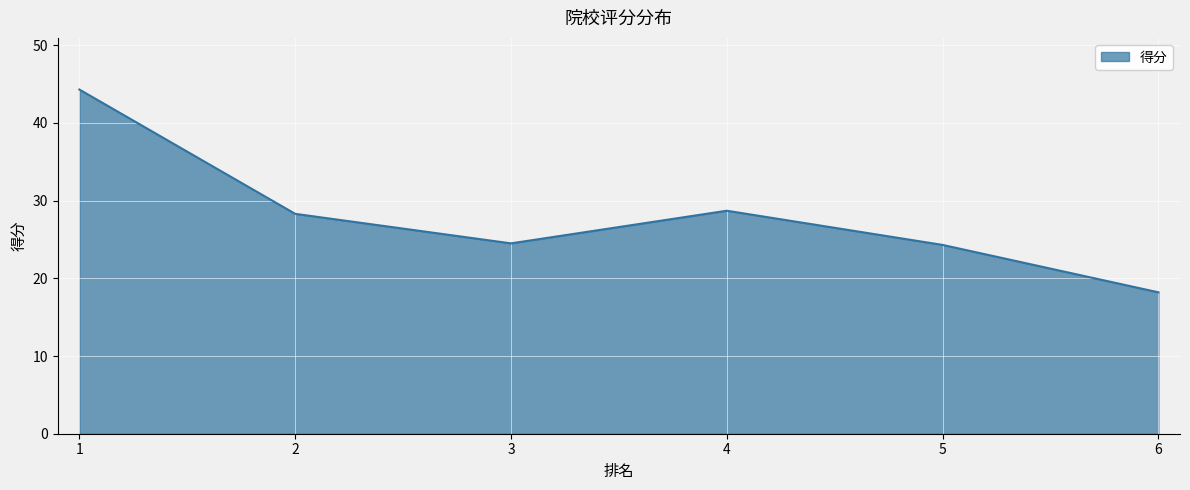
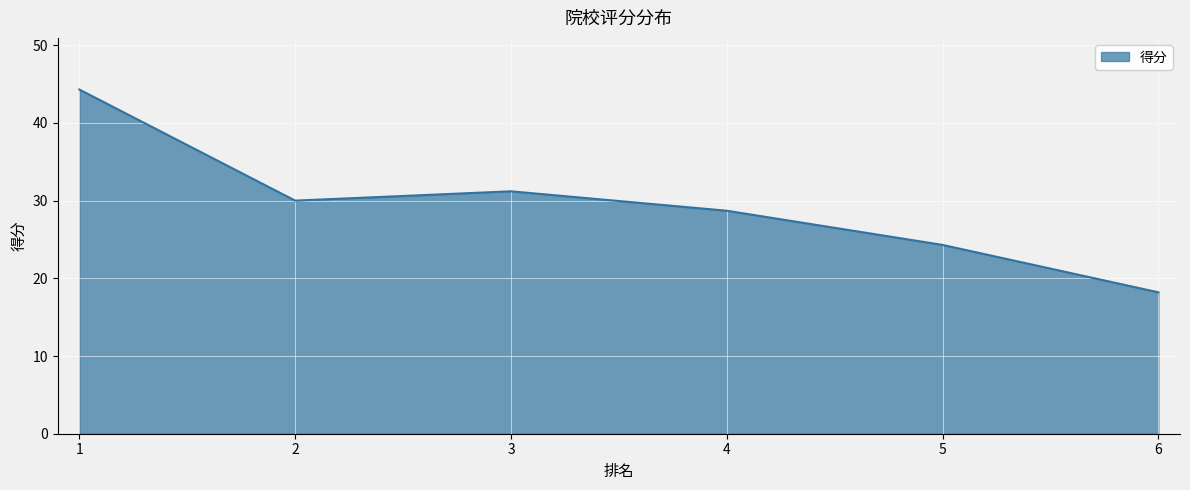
2: 28 -> 30
3: 25 -> 31
